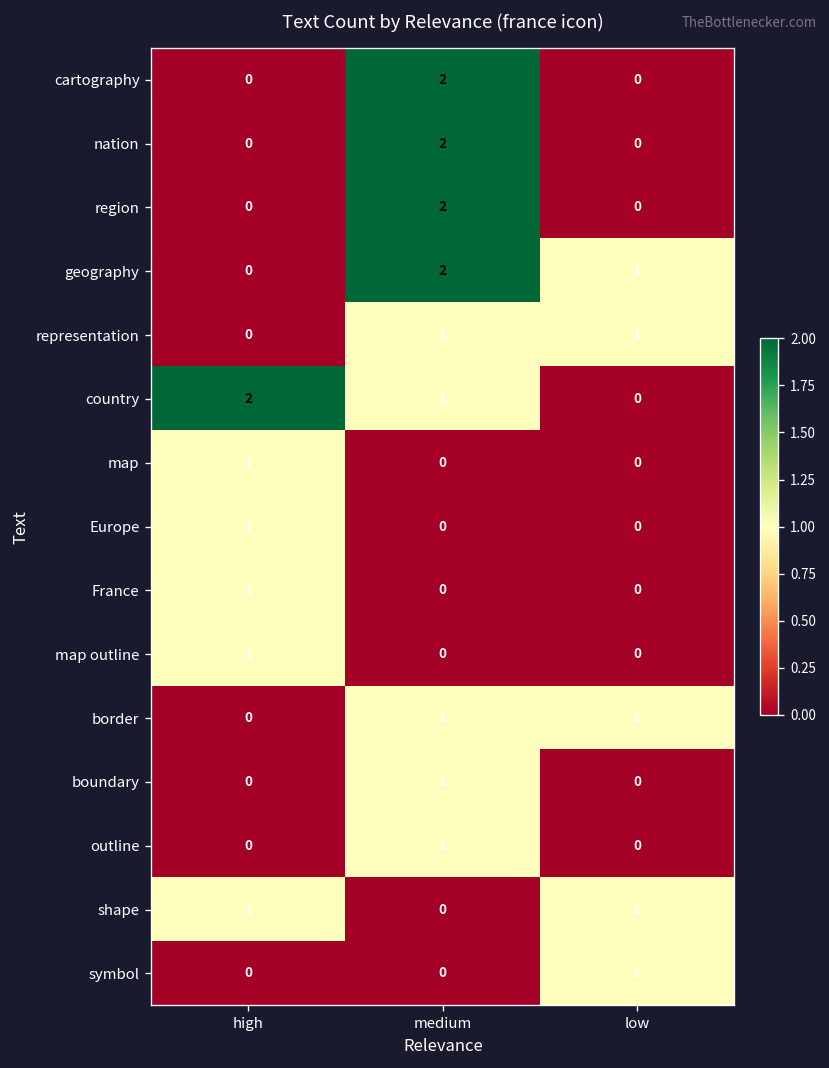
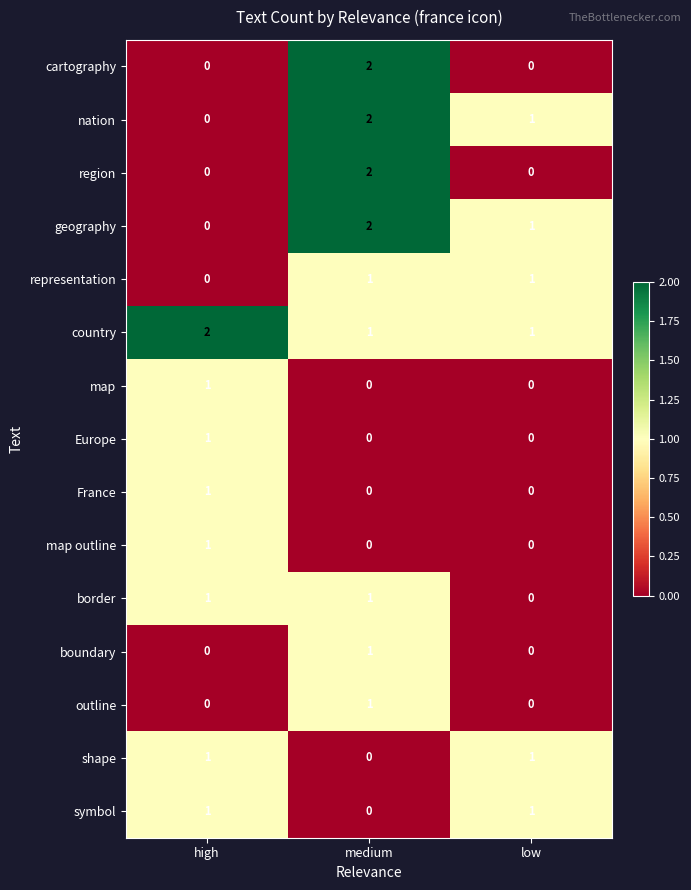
nation, low: 0 -> 1
country, low: 0 -> 1
border, high: 0 -> 1
border, low: 1 -> 0
symbol, high: 0 -> 1
